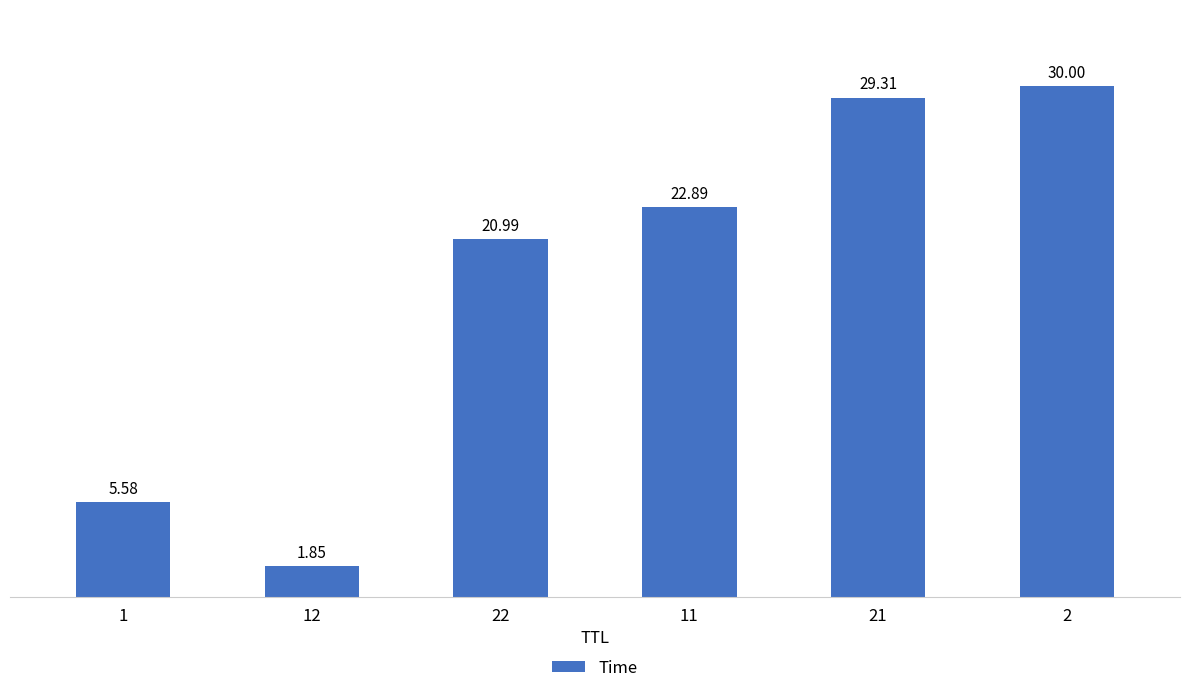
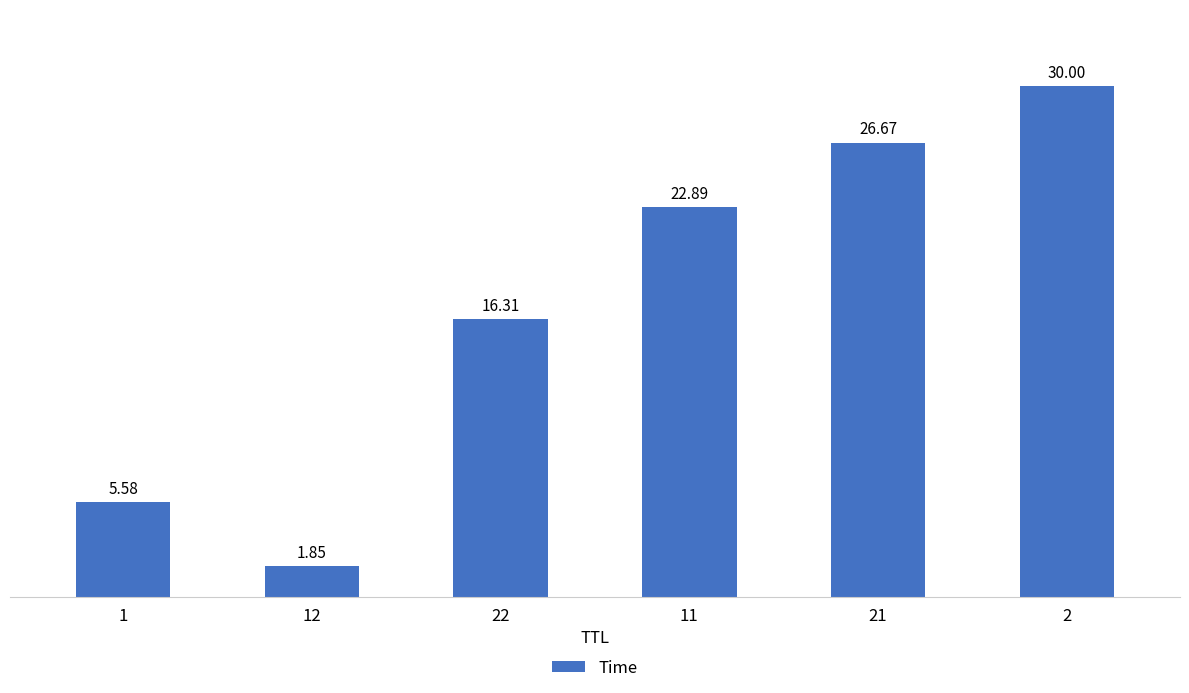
22: 20.99 -> 16.31
21: 29.31 -> 26.67
